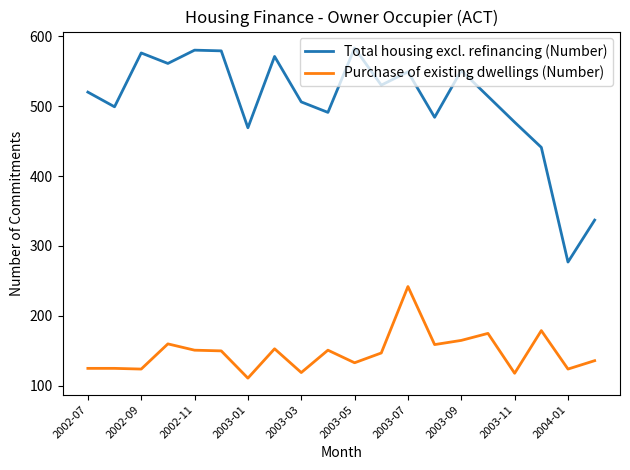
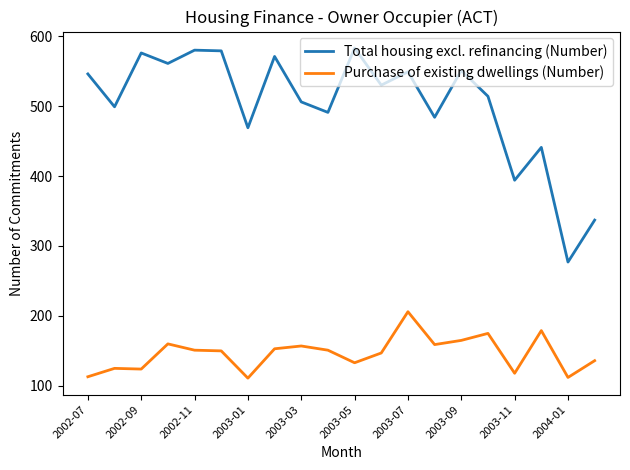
Total housing excl. refinancing (Number), 2002-07: 520 -> 550
Purchase of existing dwellings (Number), 2002-07: 130 -> 110
Purchase of existing dwellings (Number), 2003-03: 120 -> 160
Purchase of existing dwellings (Number), 2003-07: 240 -> 210
Total housing excl. refinancing (Number), 2003-11: 480 -> 390
Purchase of existing dwellings (Number), 2004-01: 120 -> 110
